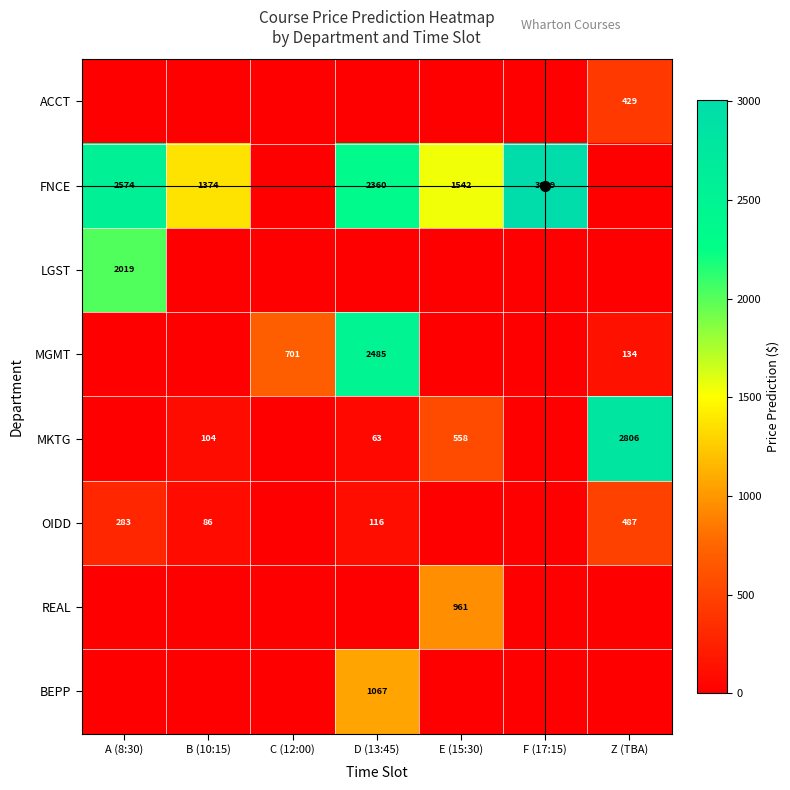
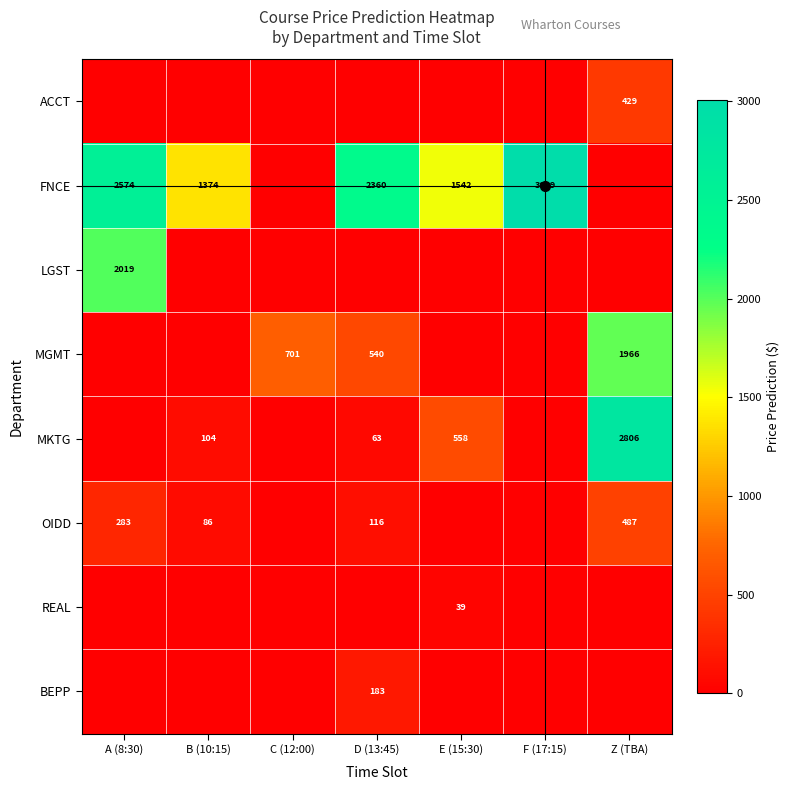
MGMT, D (13:45): 2485 -> 540
MGMT, Z (TBA): 134 -> 1966
REAL, E (15:30): 961 -> 39
BEPP, D (13:45): 1067 -> 183
